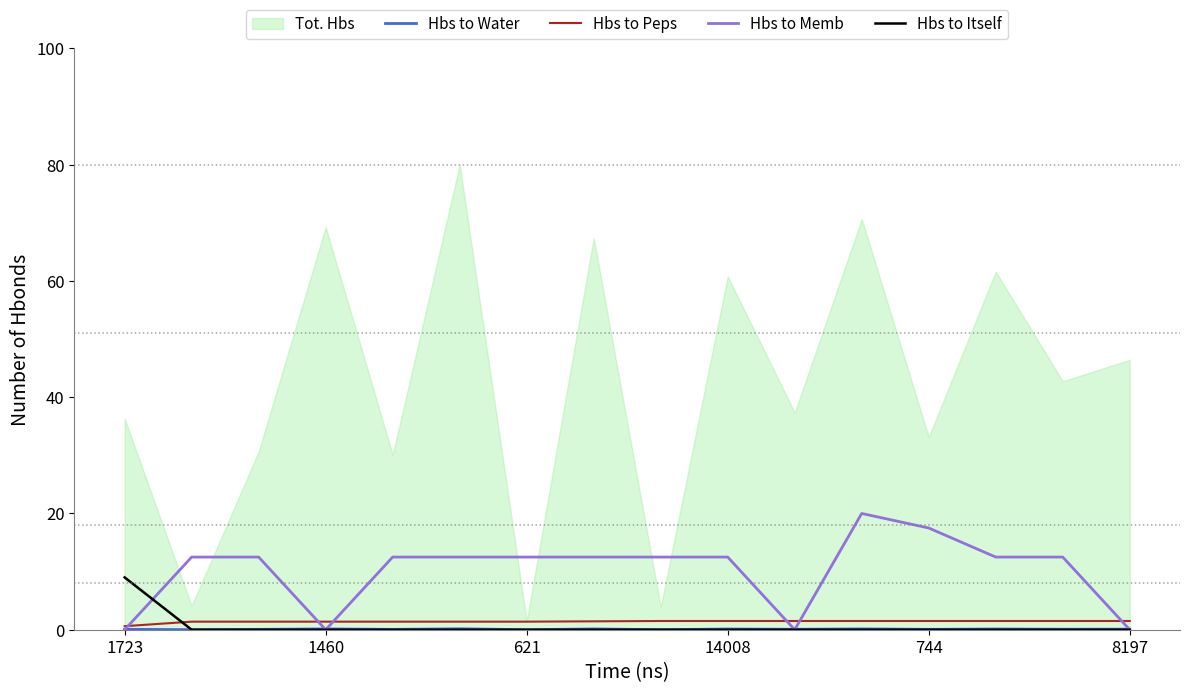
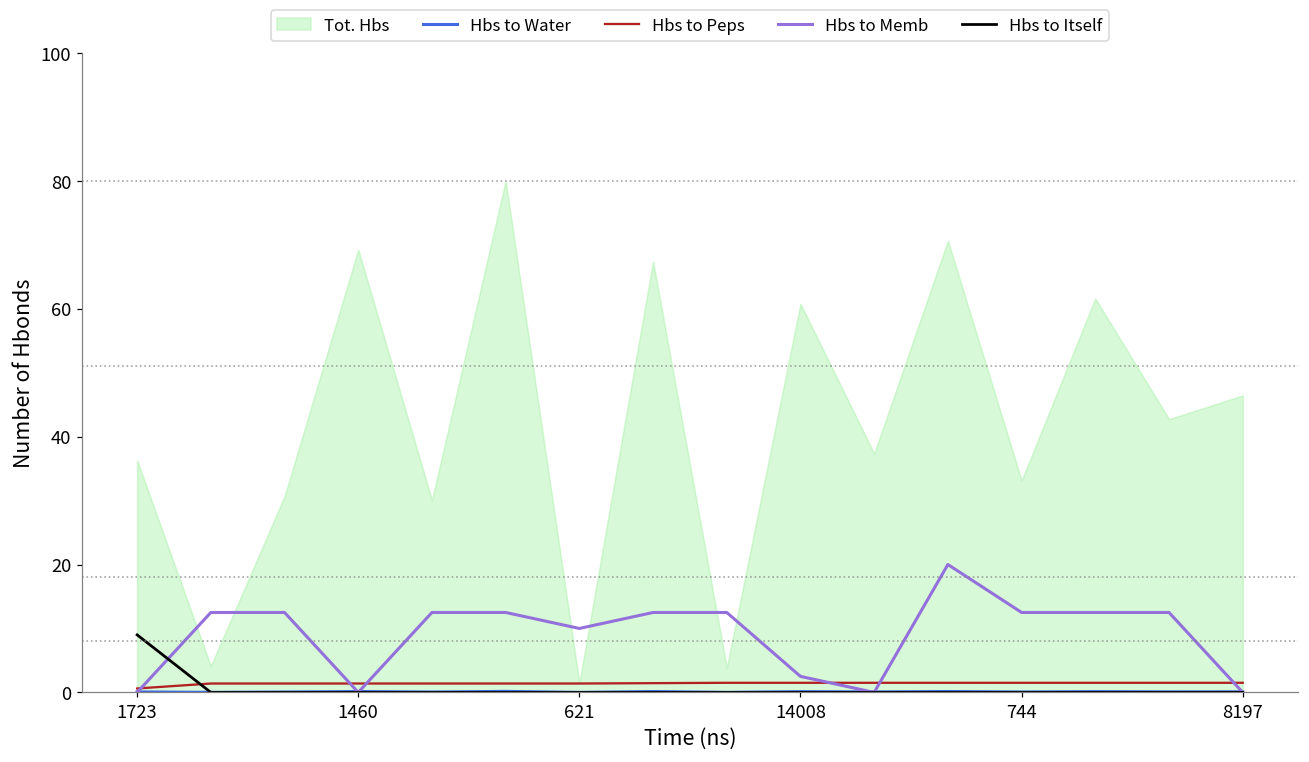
Hbs to Memb, 621: 13 -> 10
Hbs to Memb, 14008: 13 -> 3
Hbs to Memb, 744: 18 -> 13
